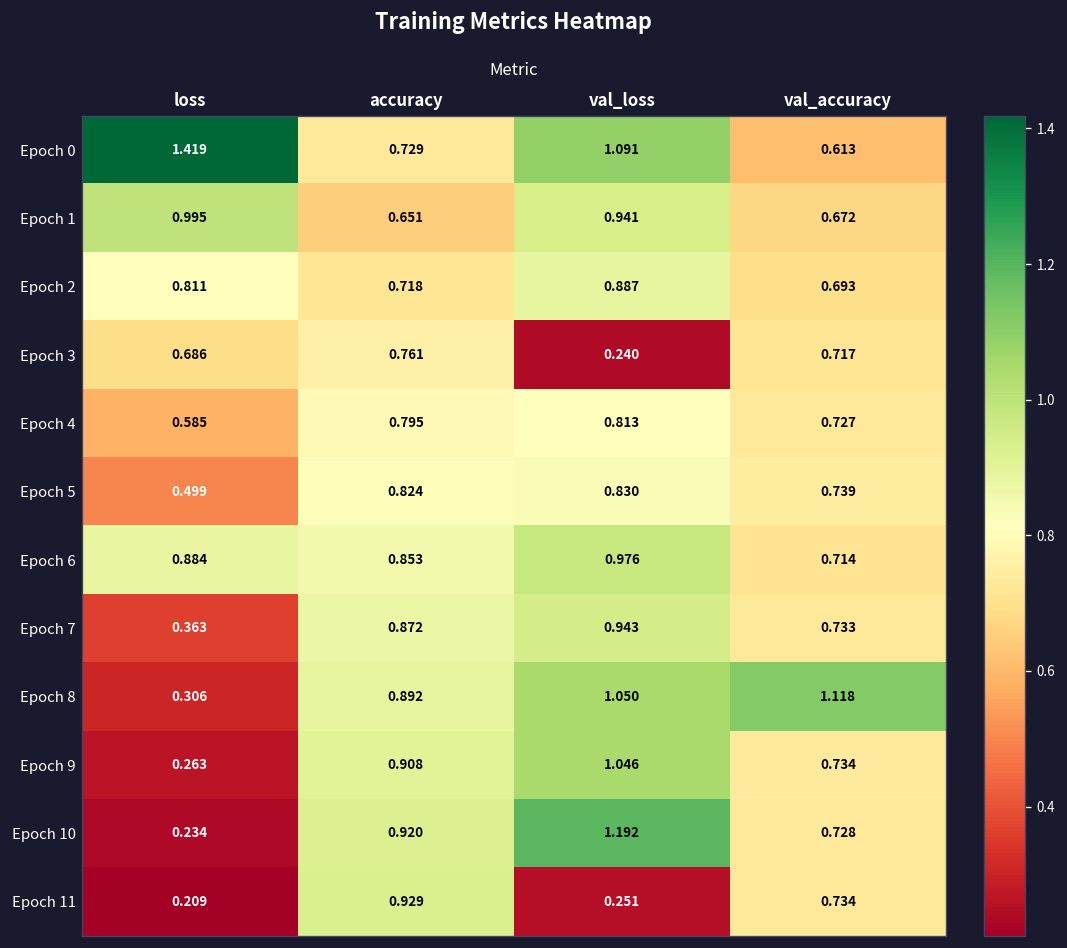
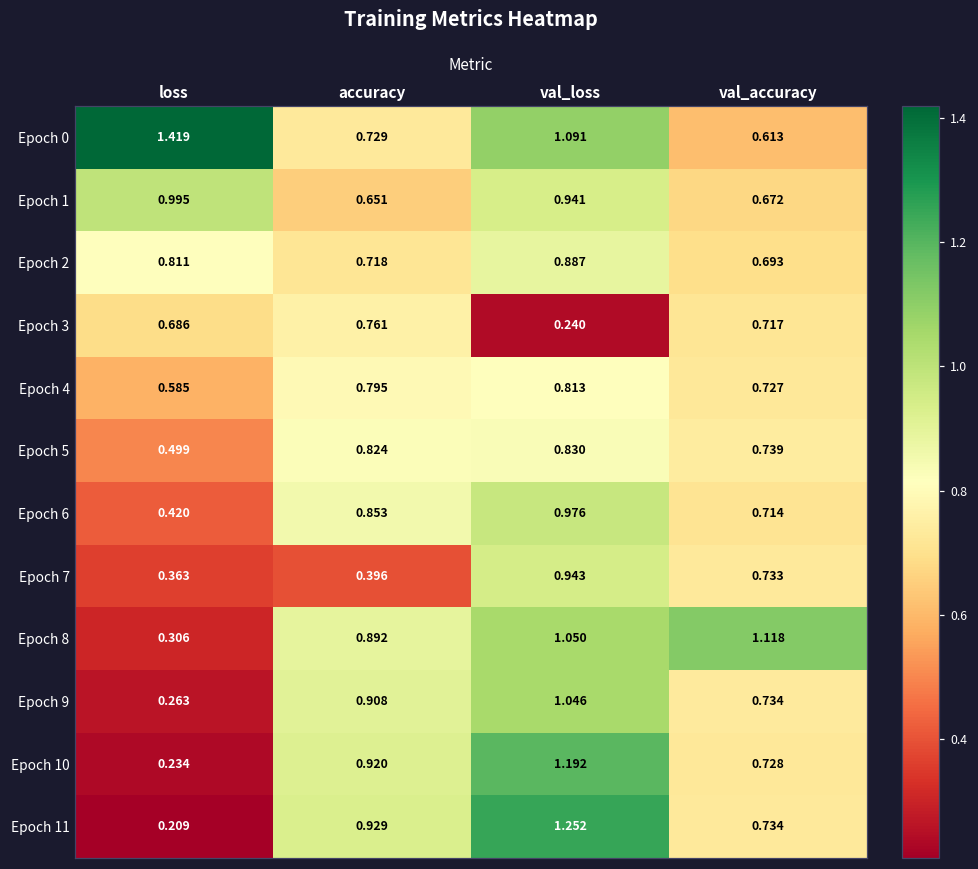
Epoch 6, loss: 0.884 -> 0.420
Epoch 7, accuracy: 0.872 -> 0.396
Epoch 11, val_loss: 0.251 -> 1.252
